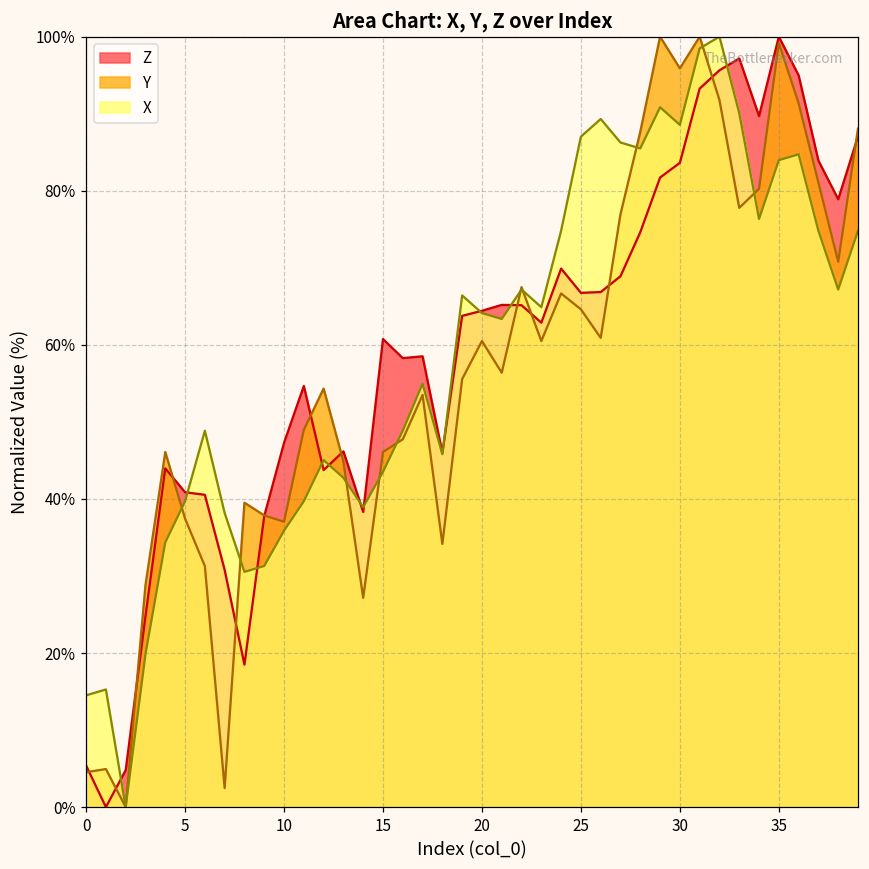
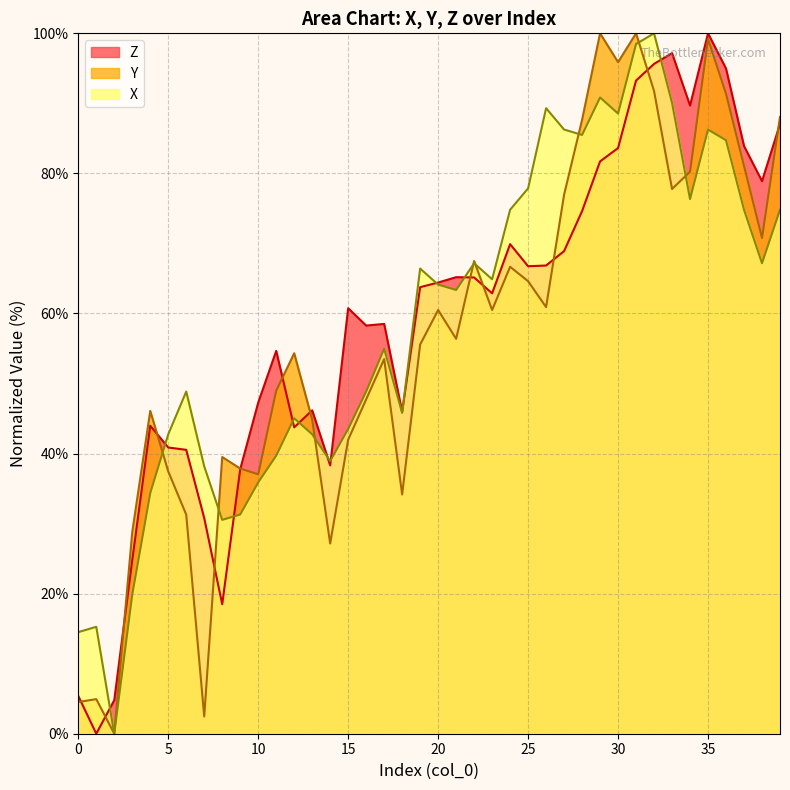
X, 5: 40% -> 43%
Y, 15: 46% -> 42%
X, 25: 87% -> 78%
X, 35: 84% -> 86%
